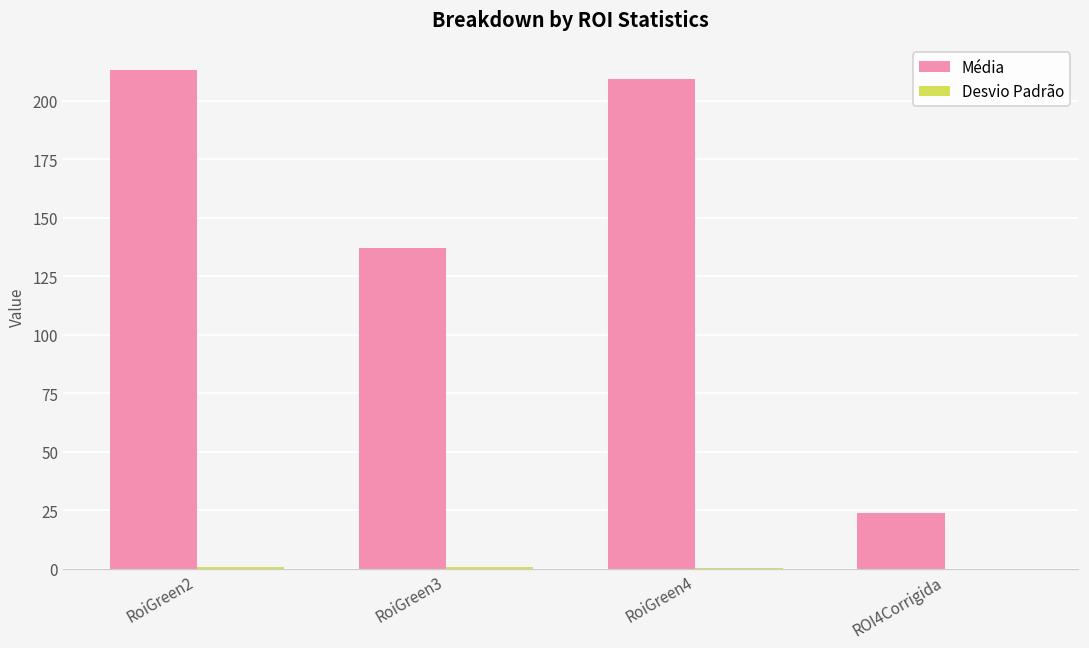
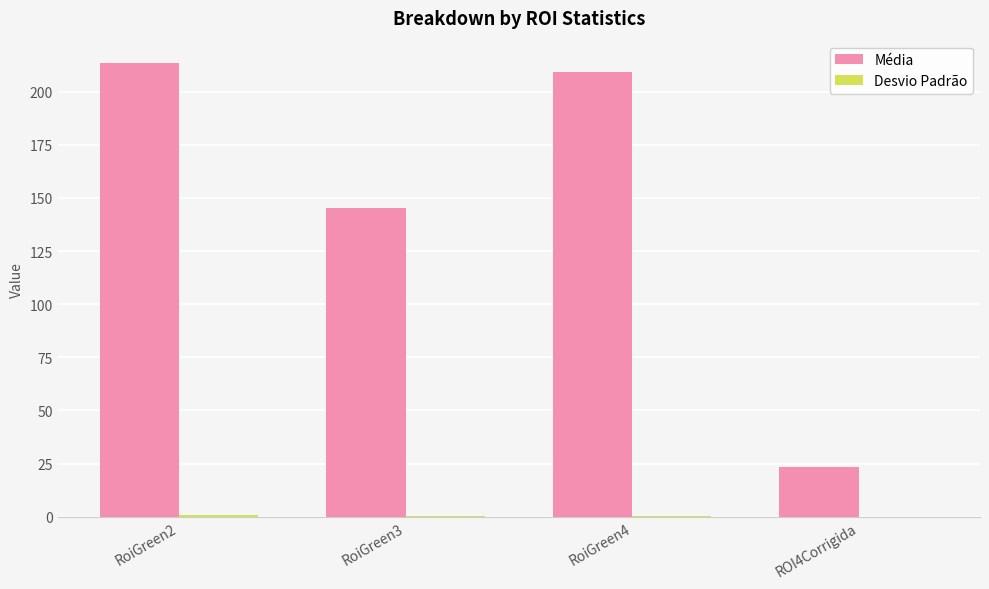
Média, RoiGreen3: 137 -> 145
